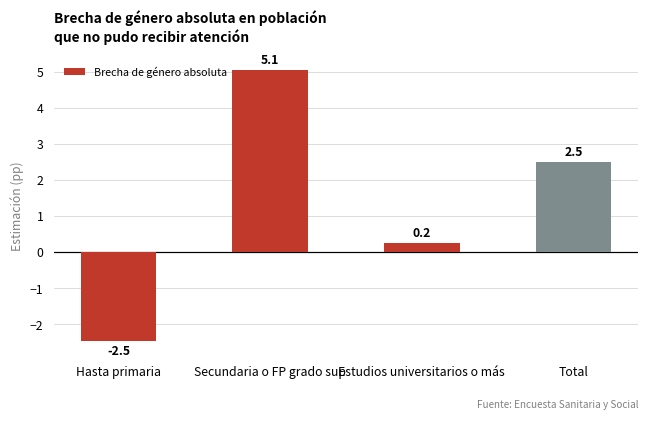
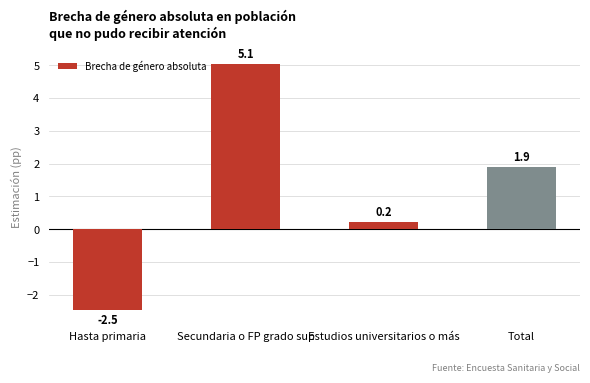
Total: 2.5 -> 1.9
